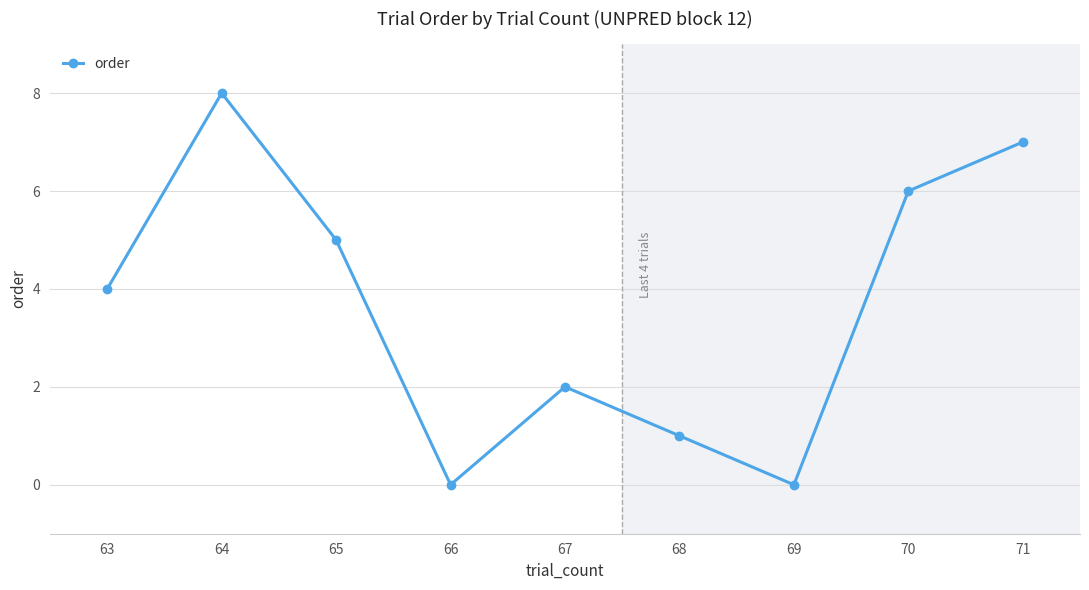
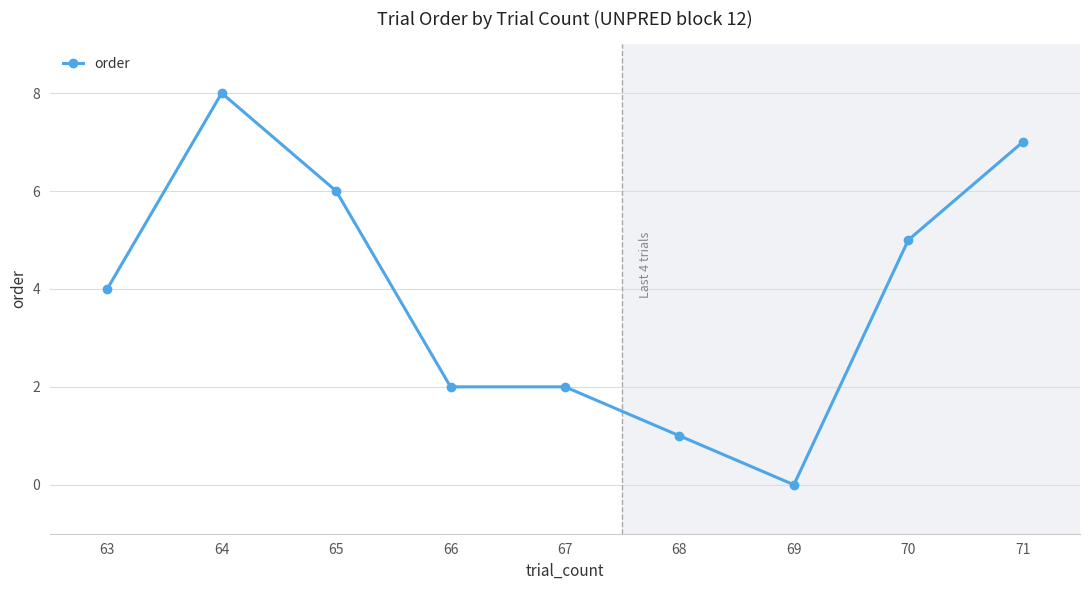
65: 5 -> 6
66: 0 -> 2
70: 6 -> 5
